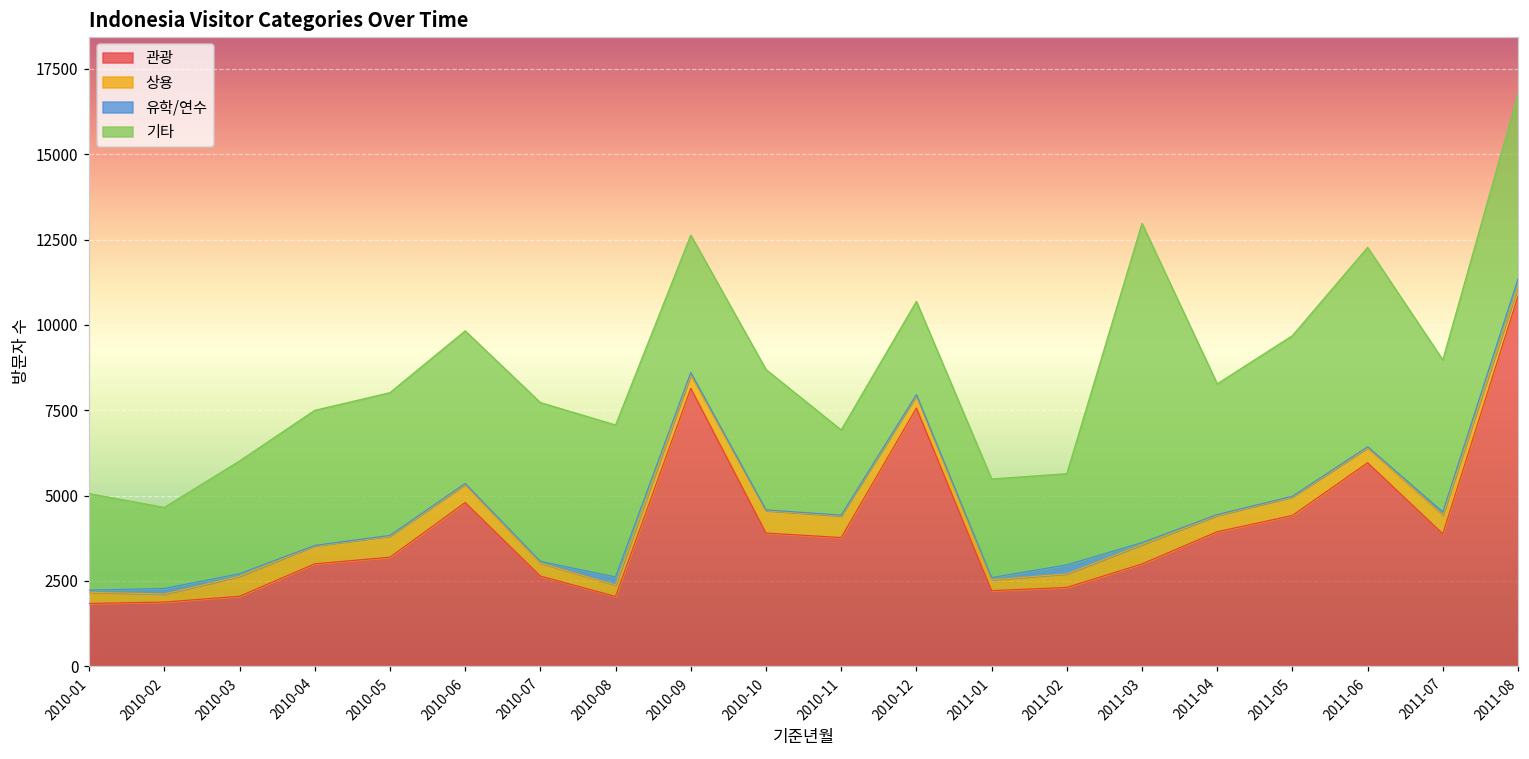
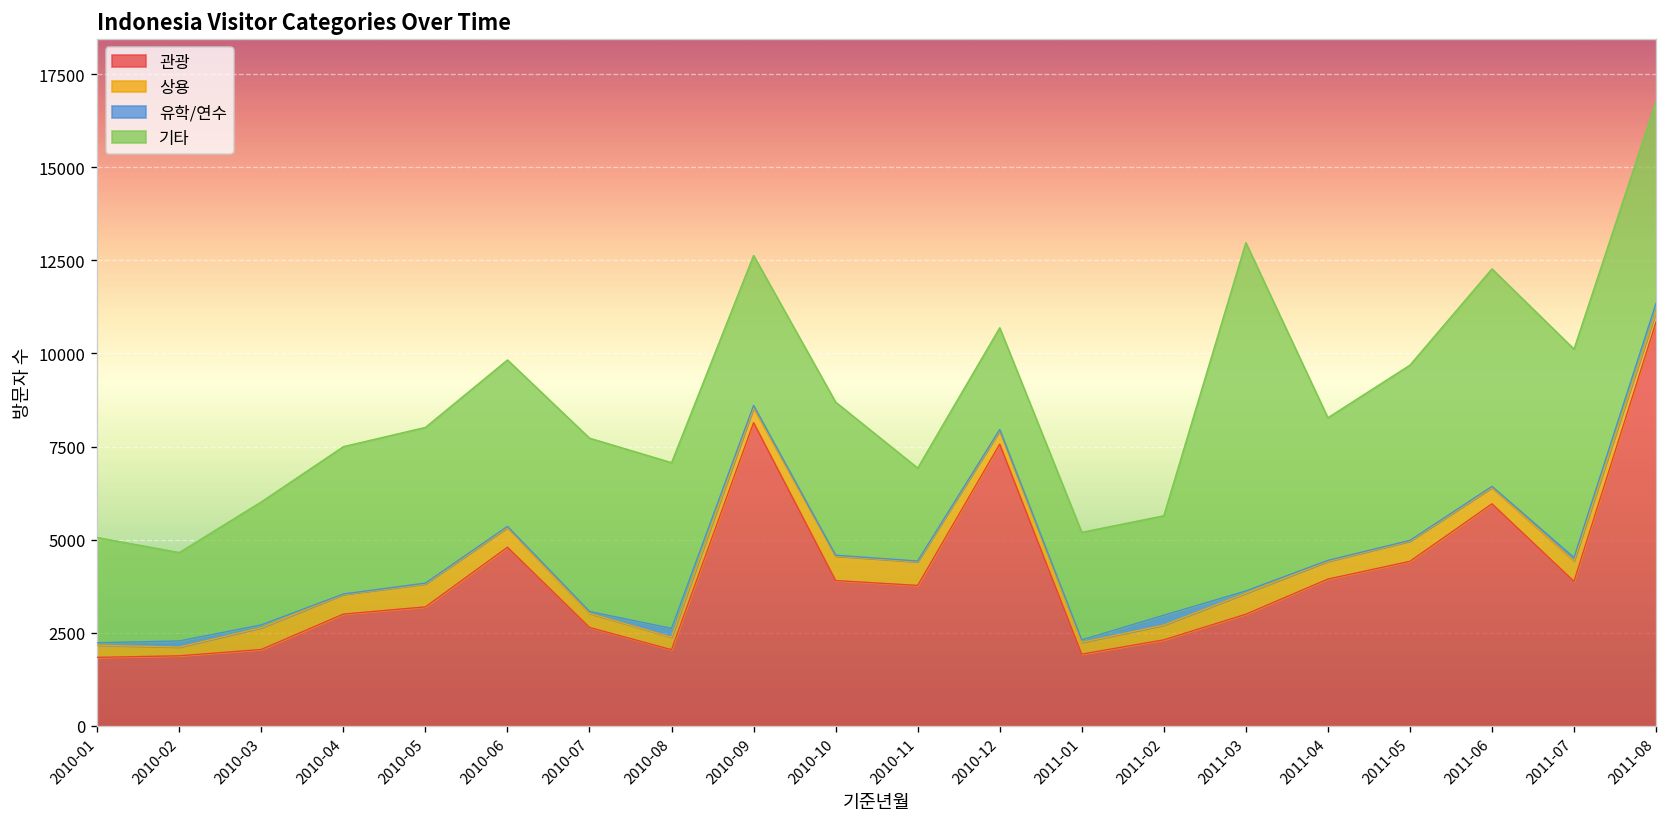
관광, 2011-01: 2200 -> 1900
기타, 2011-07: 4500 -> 5600
